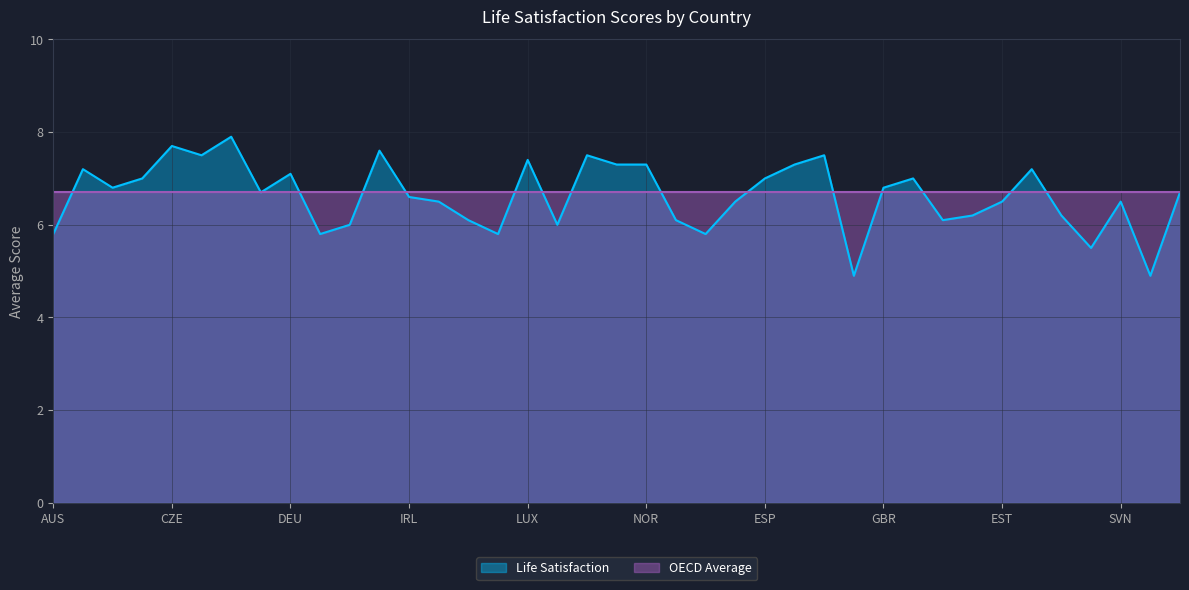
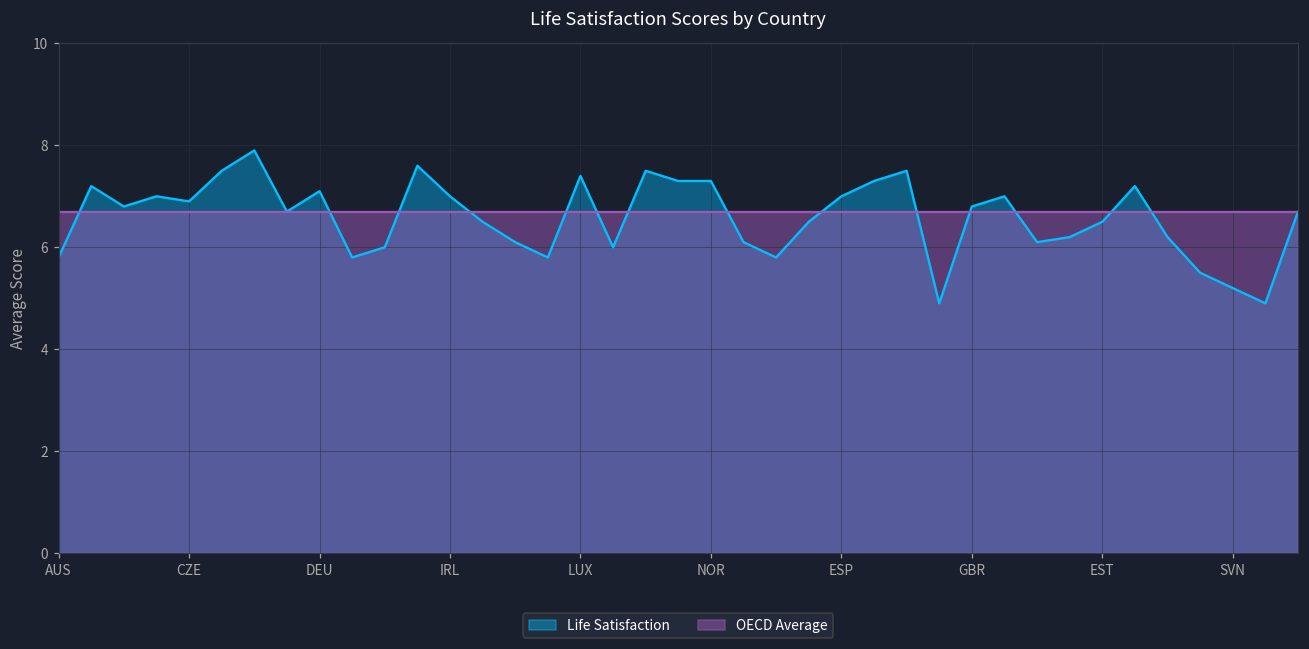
Life Satisfaction, CZE: 7.7 -> 6.9
Life Satisfaction, IRL: 6.6 -> 7.0
Life Satisfaction, SVN: 6.5 -> 5.2
